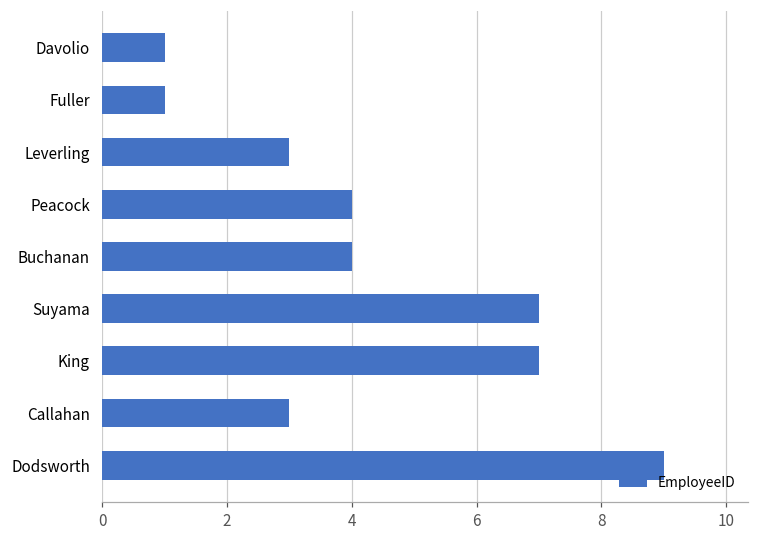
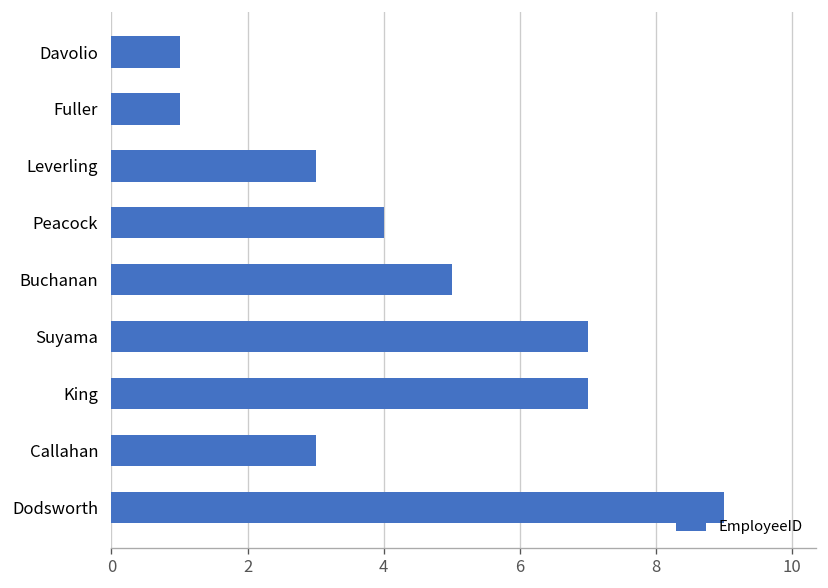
Buchanan: 4 -> 5
